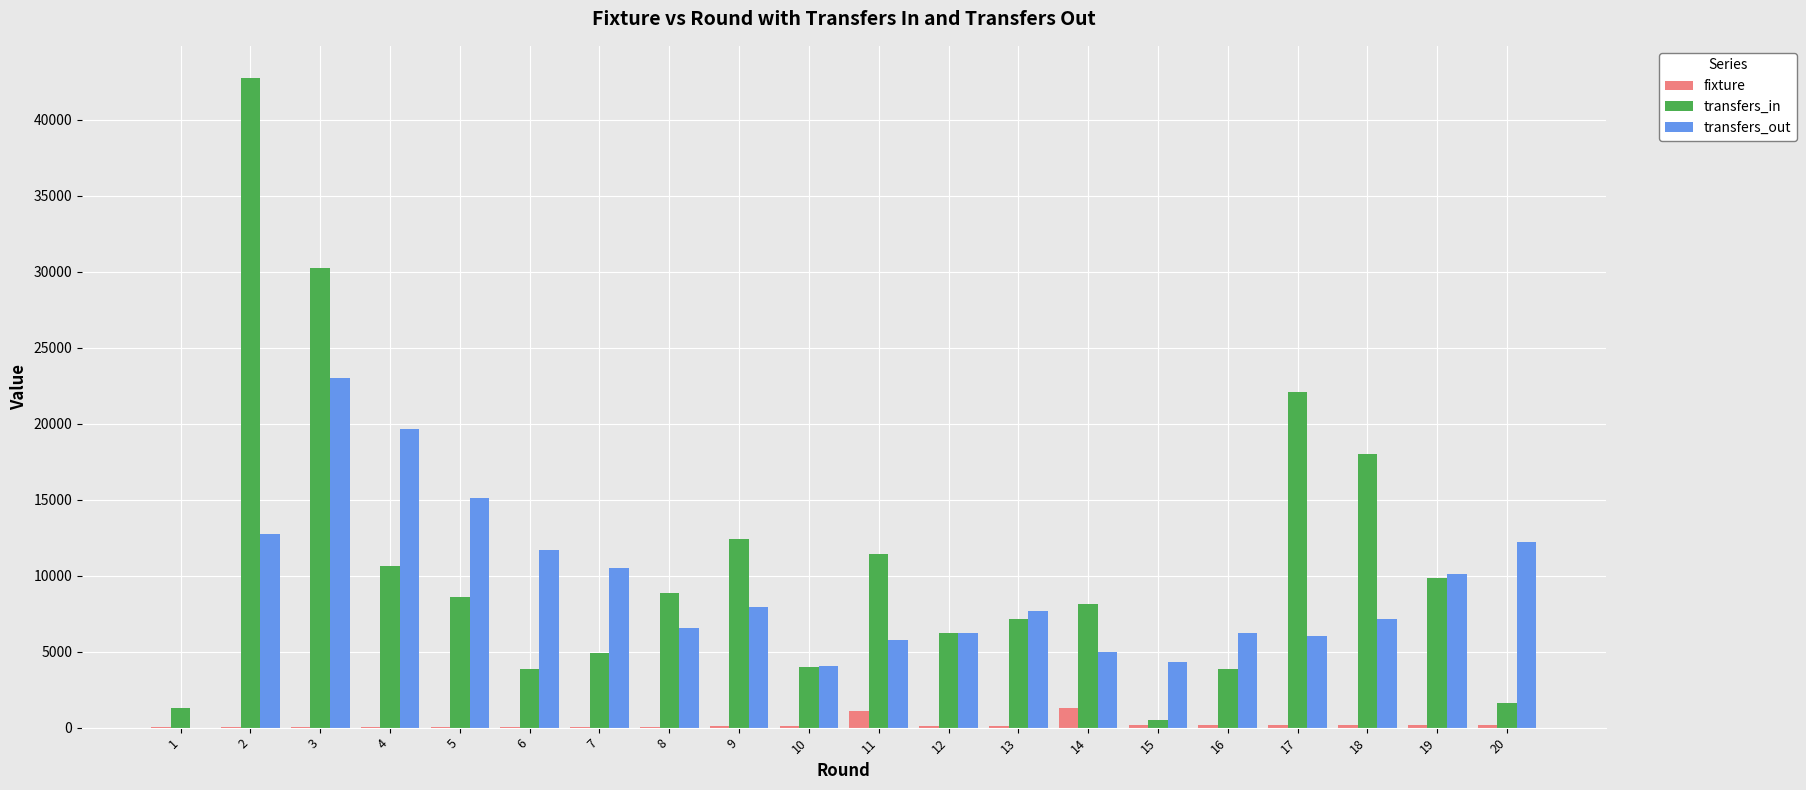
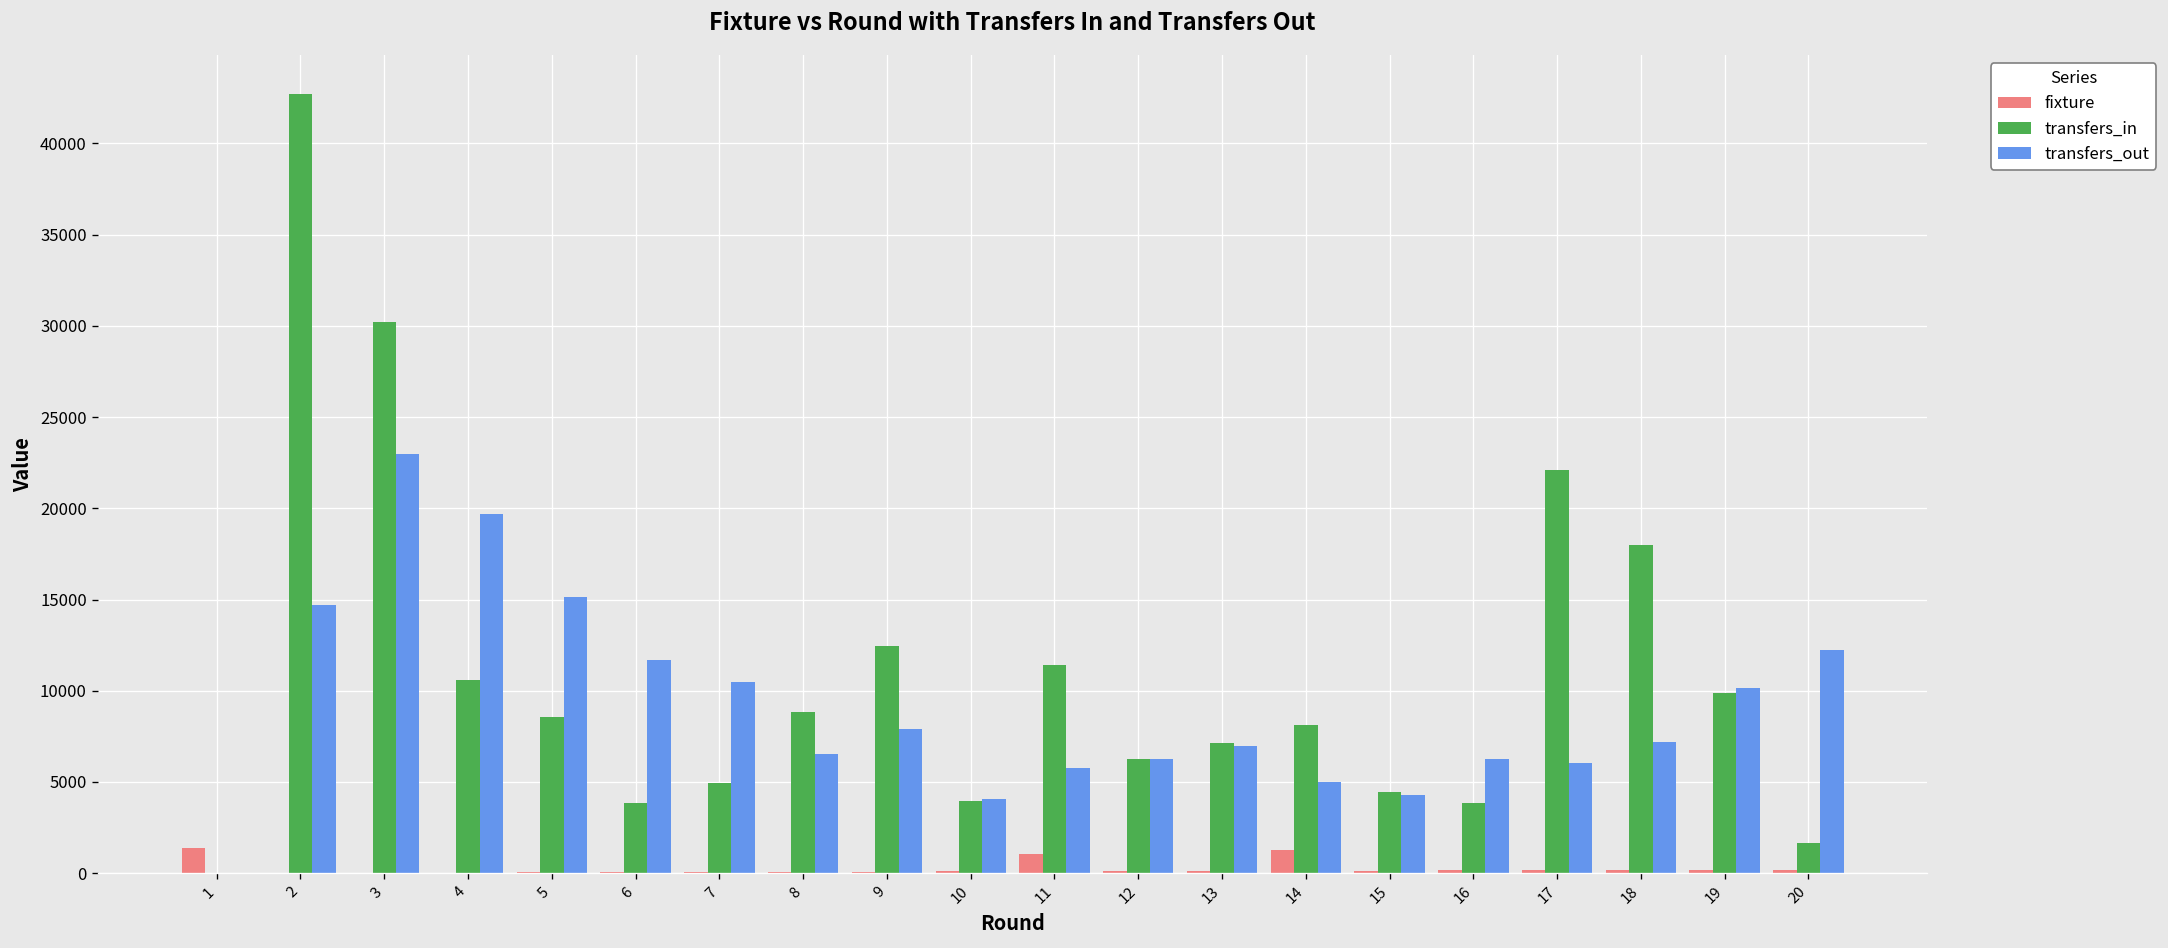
fixture, 1: 0 -> 1400
transfers_in, 1: 1300 -> 0
transfers_out, 2: 12700 -> 14700
transfers_out, 13: 7700 -> 7000
transfers_in, 15: 500 -> 4400
